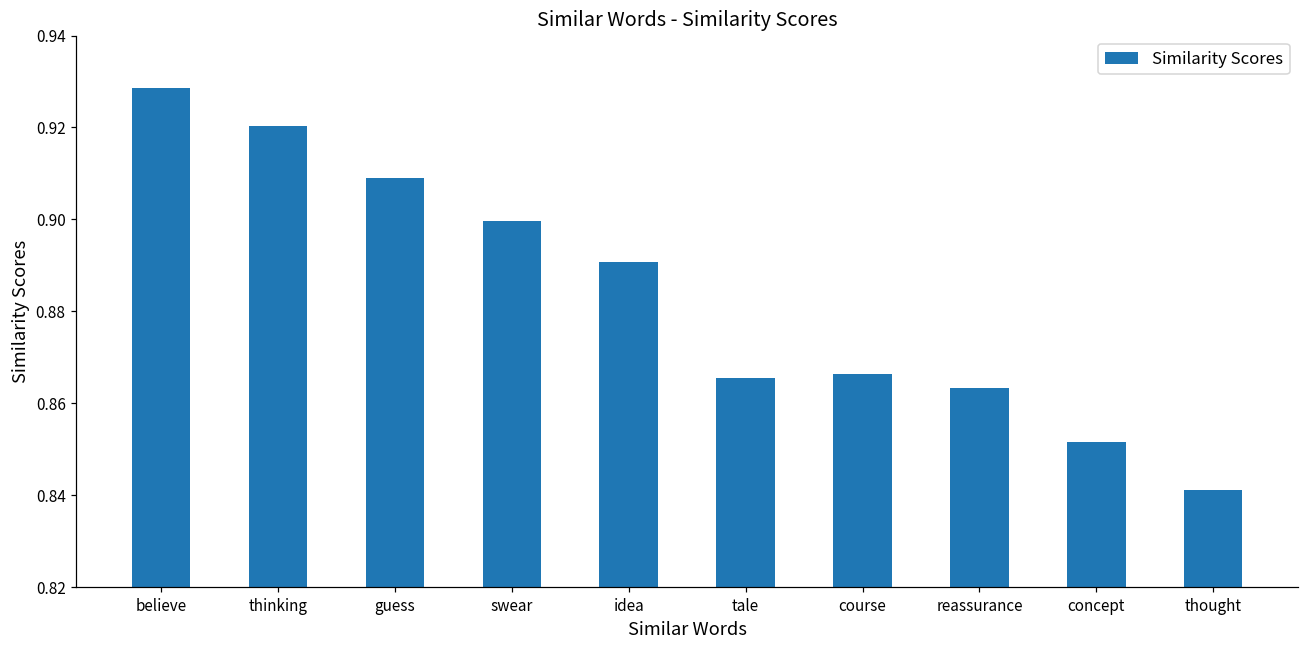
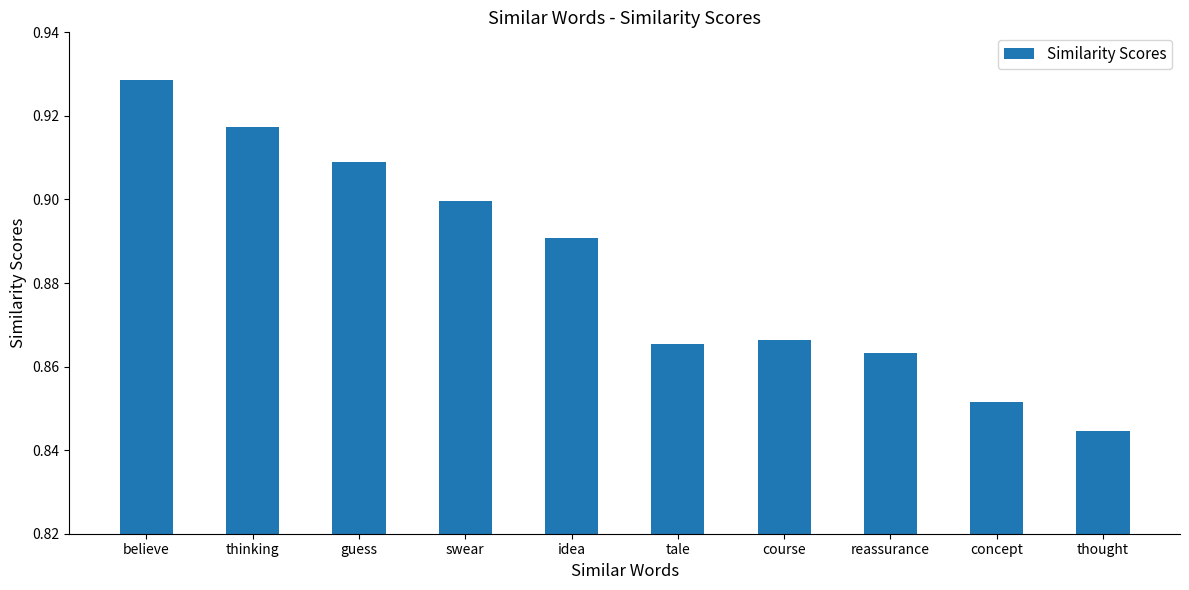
thinking: 0.920 -> 0.917
thought: 0.841 -> 0.845
